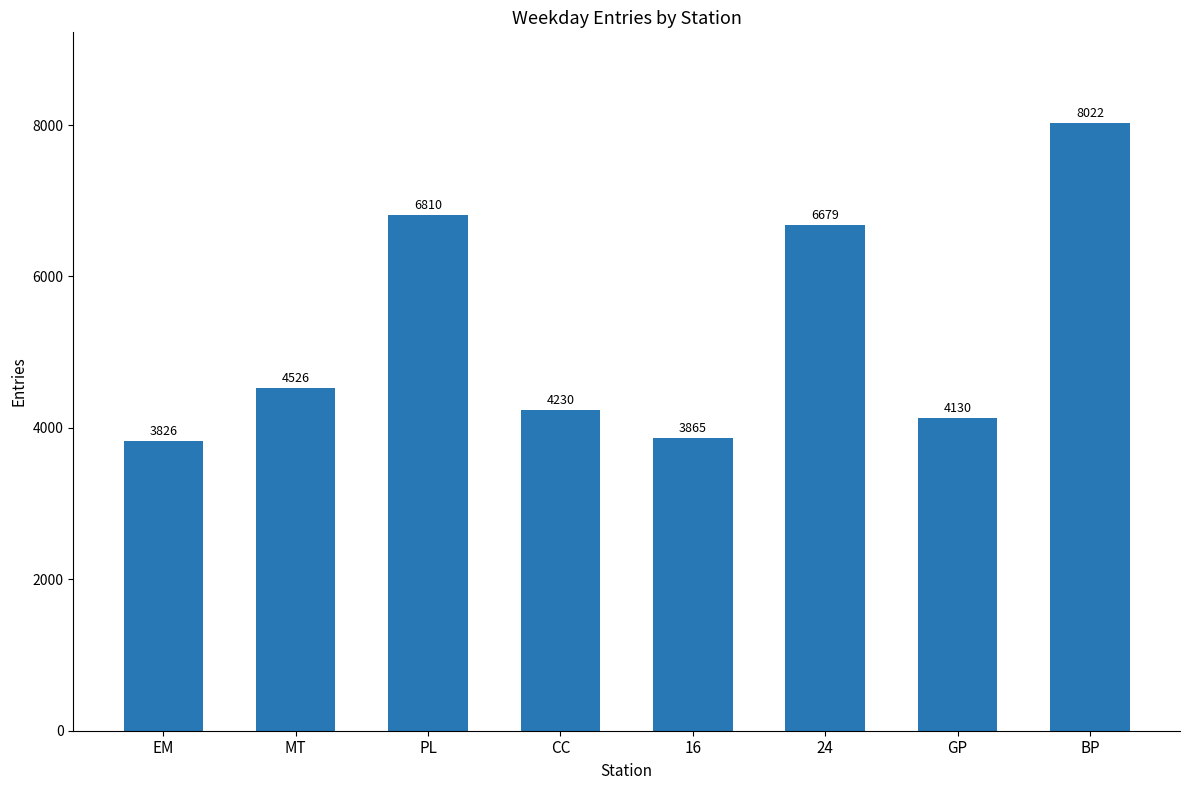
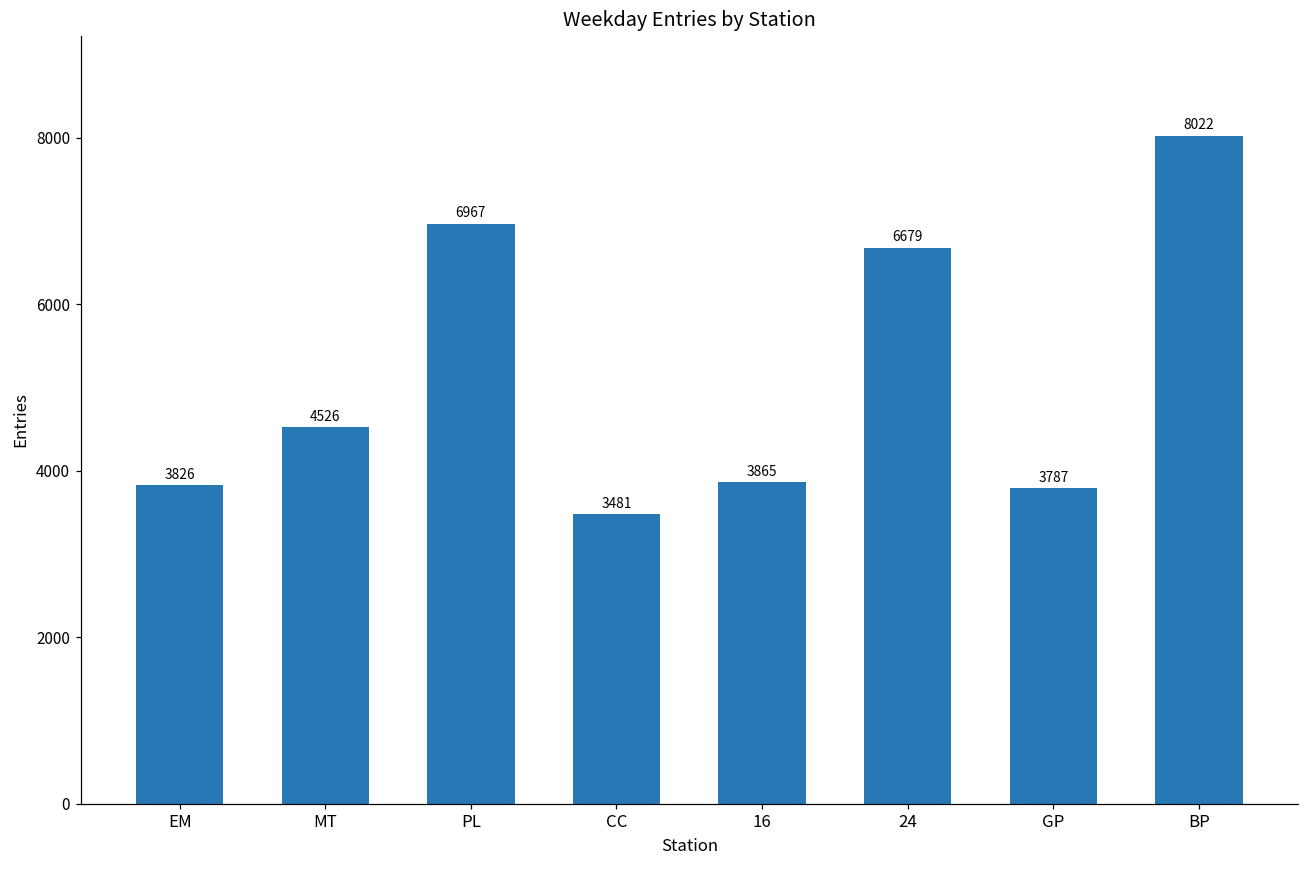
PL: 6810 -> 6967
CC: 4230 -> 3481
GP: 4130 -> 3787
